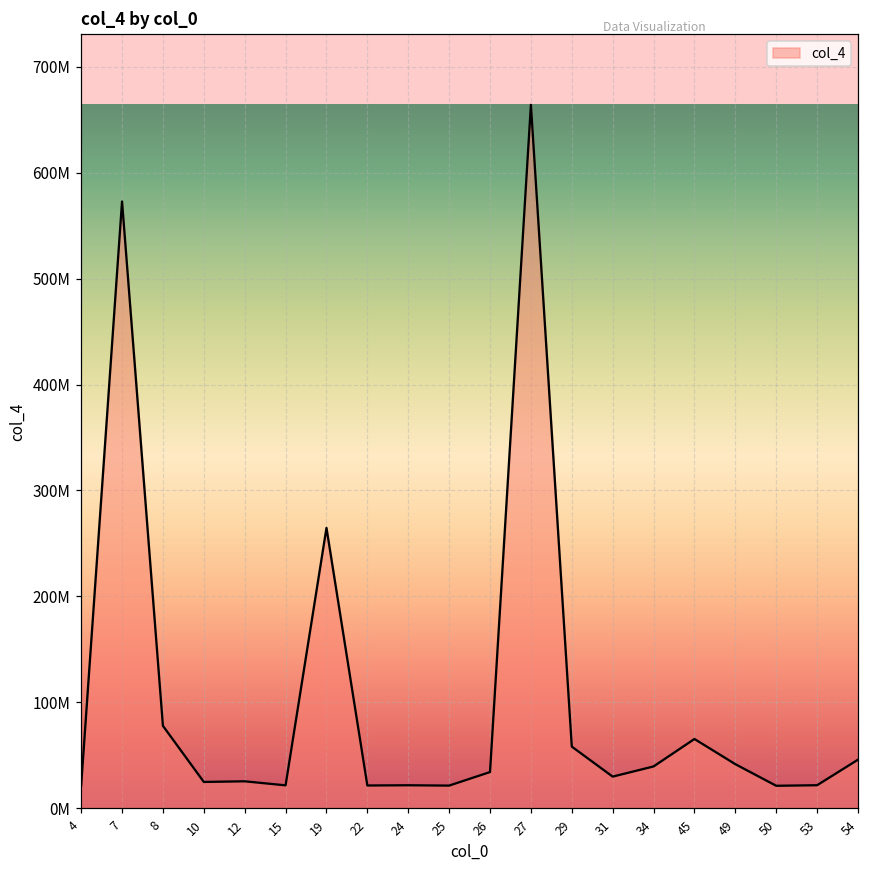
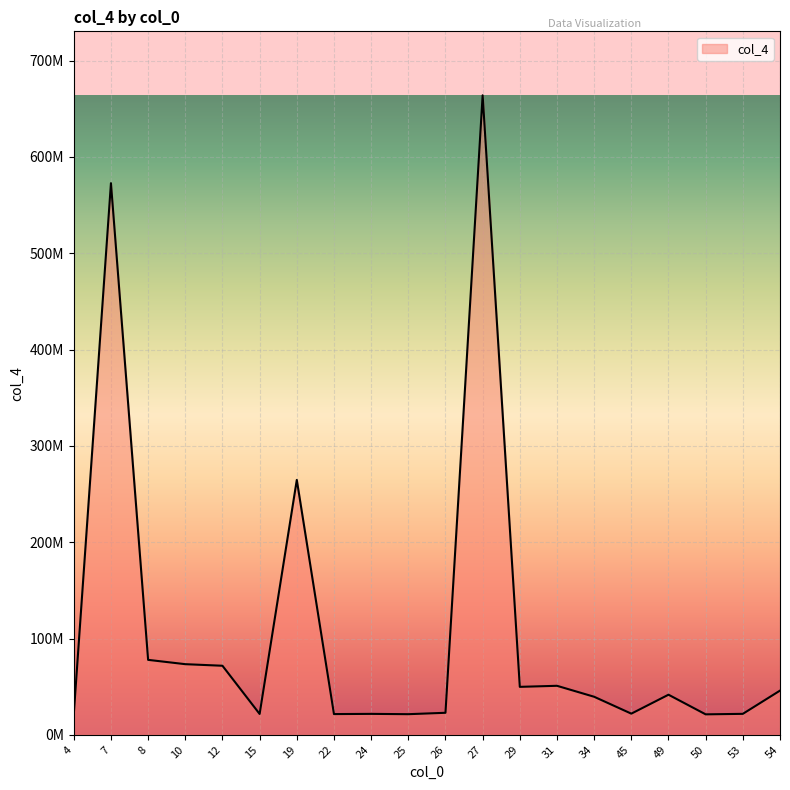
10: 20000000 -> 70000000
12: 30000000 -> 70000000
26: 30000000 -> 20000000
29: 60000000 -> 50000000
31: 30000000 -> 50000000
45: 70000000 -> 20000000
